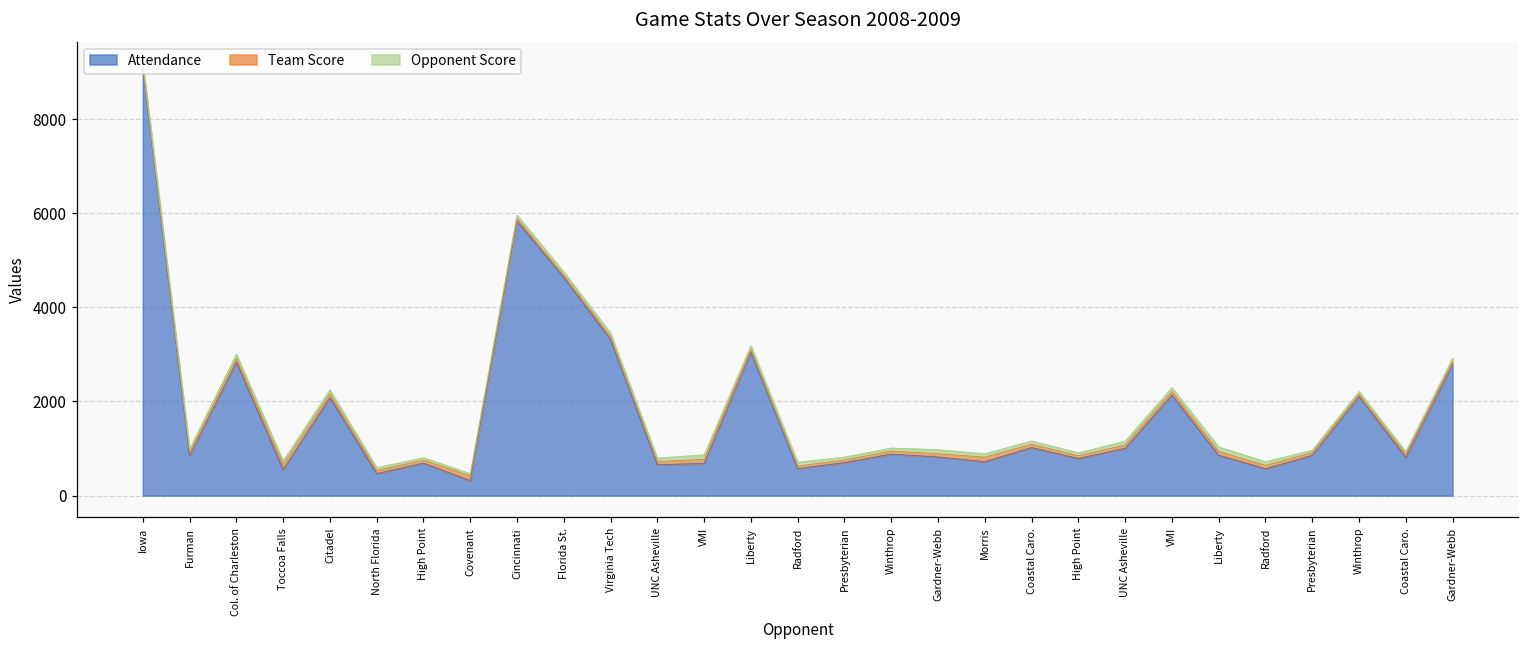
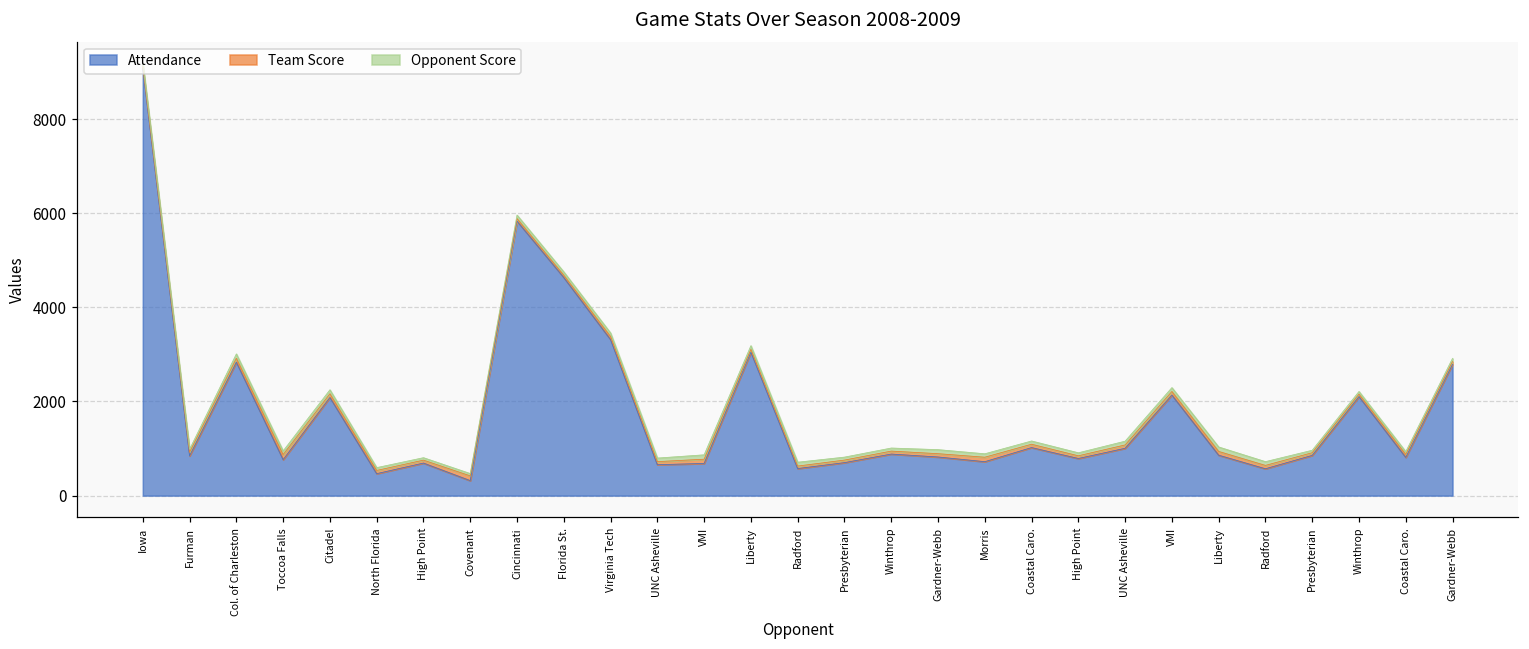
Attendance, Toccoa Falls: 600 -> 800
